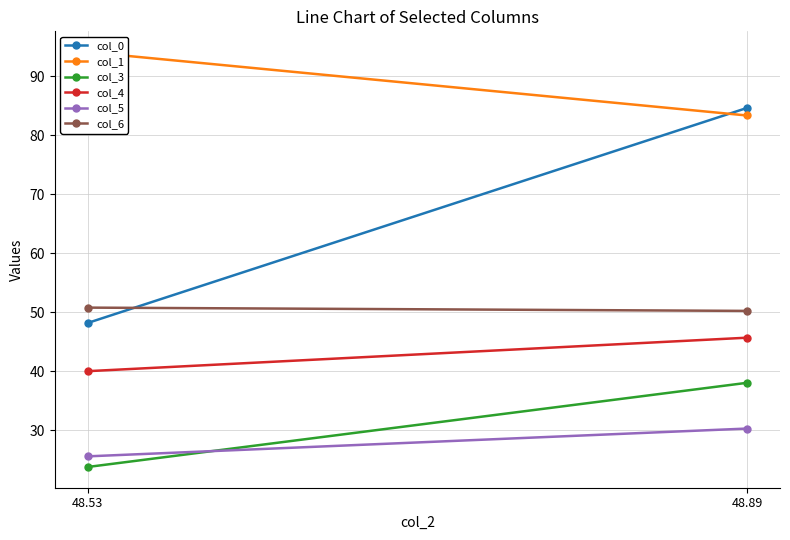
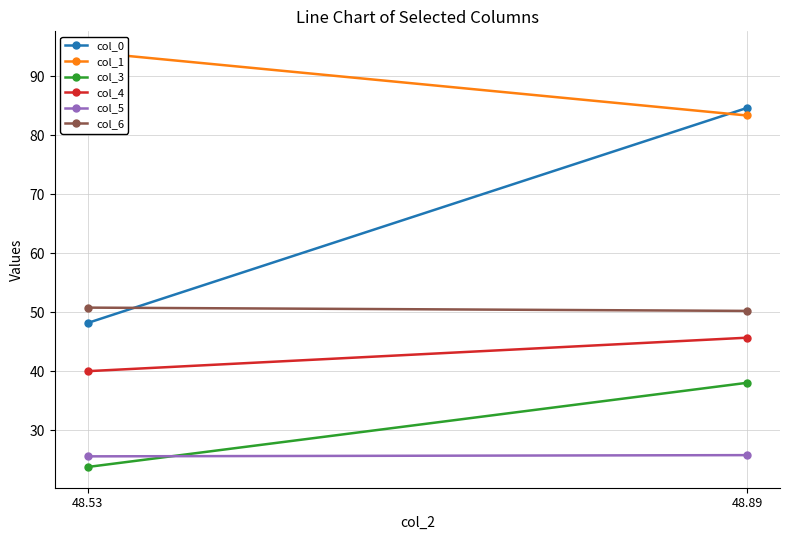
col_5, 48.89: 30 -> 26
